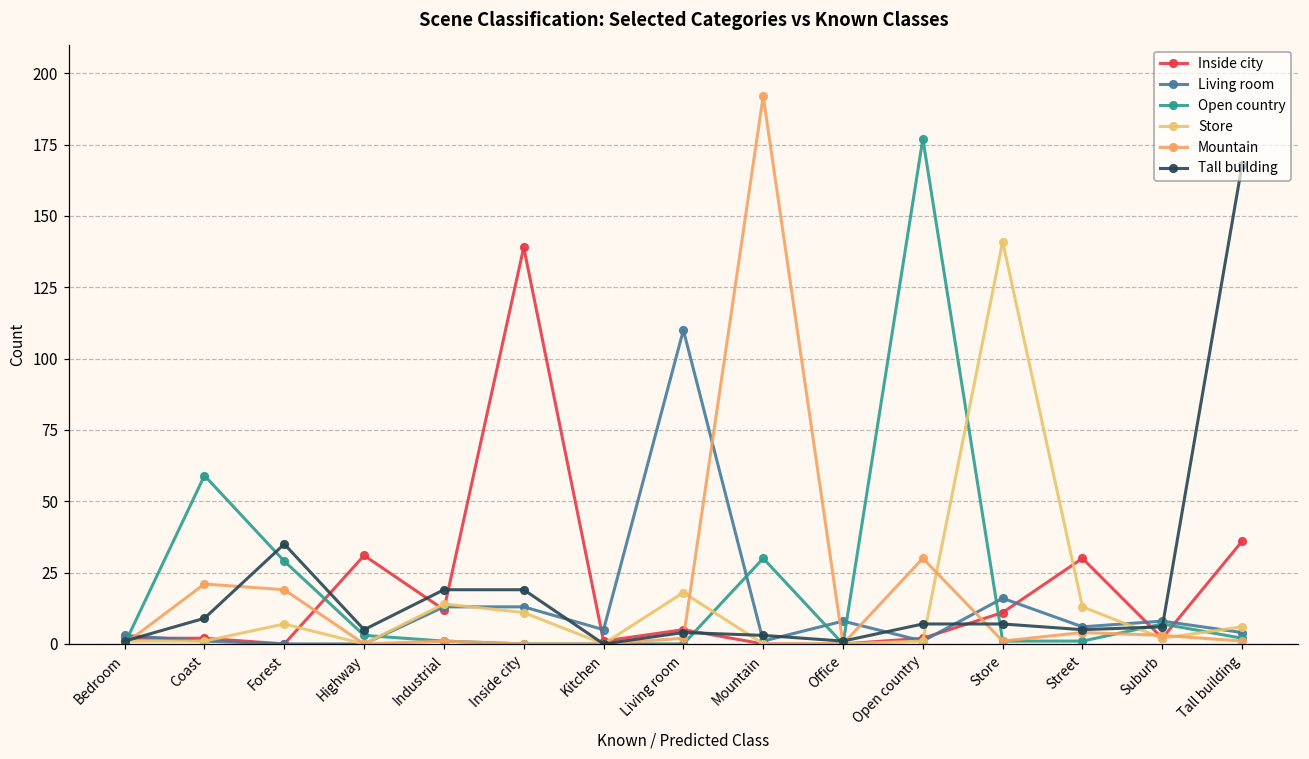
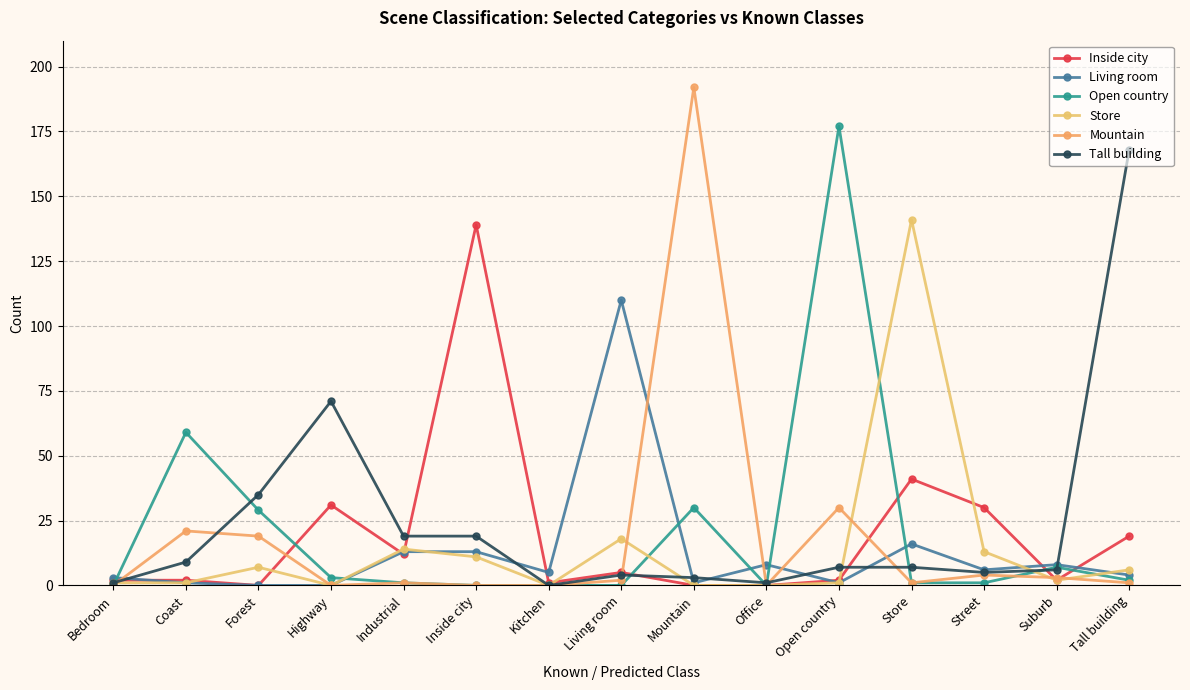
Tall building, Highway: 5 -> 71
Inside city, Store: 11 -> 41
Inside city, Tall building: 36 -> 19
